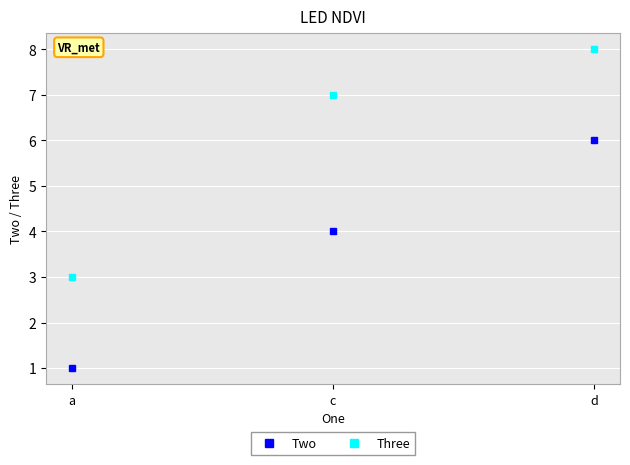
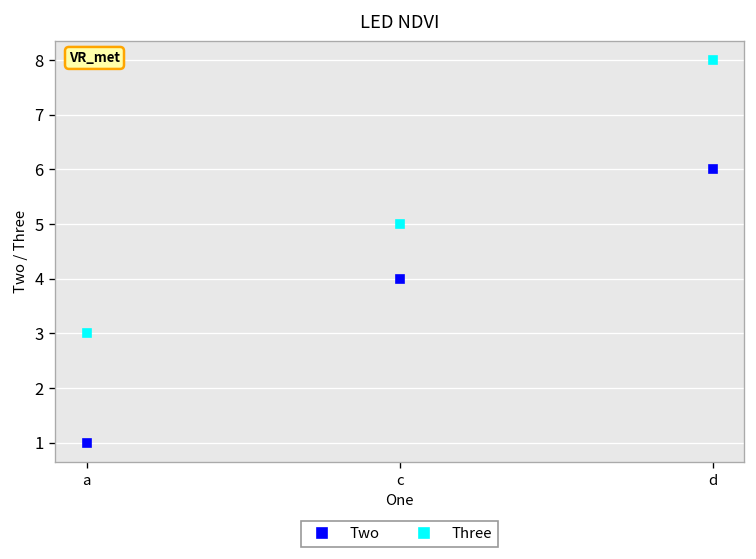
Three, c: 7 -> 5
